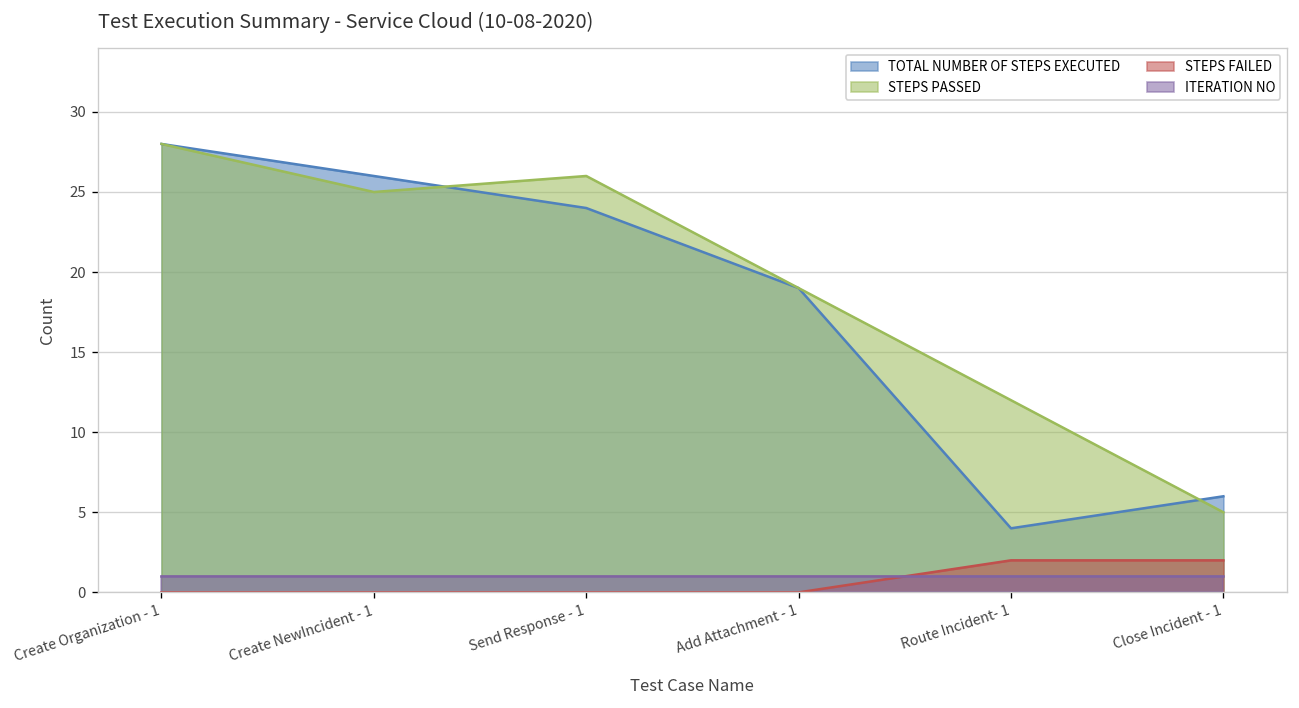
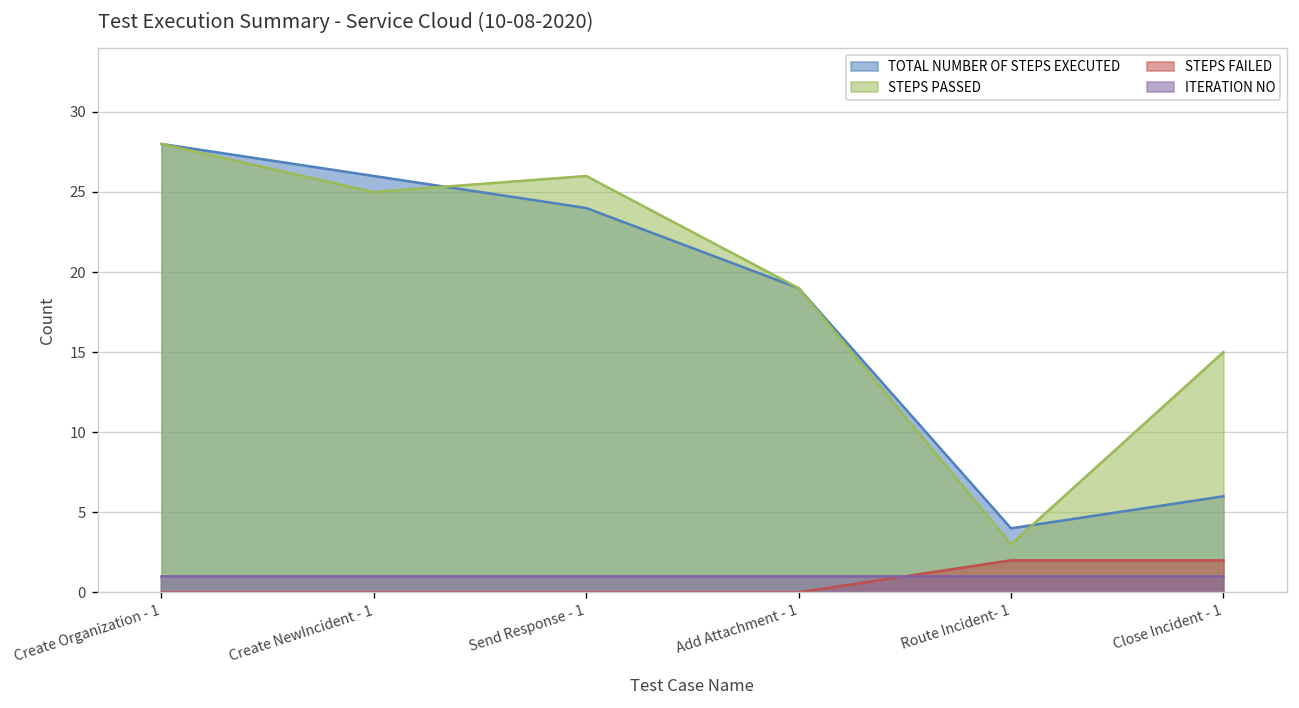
STEPS PASSED, Route Incident- 1: 12 -> 3
STEPS PASSED, Close Incident - 1: 5 -> 15
